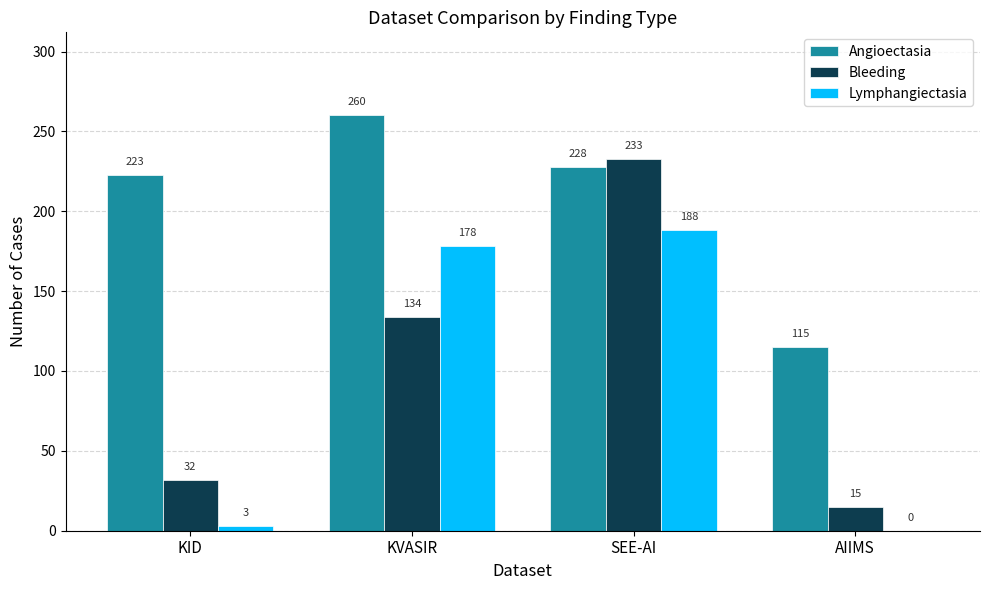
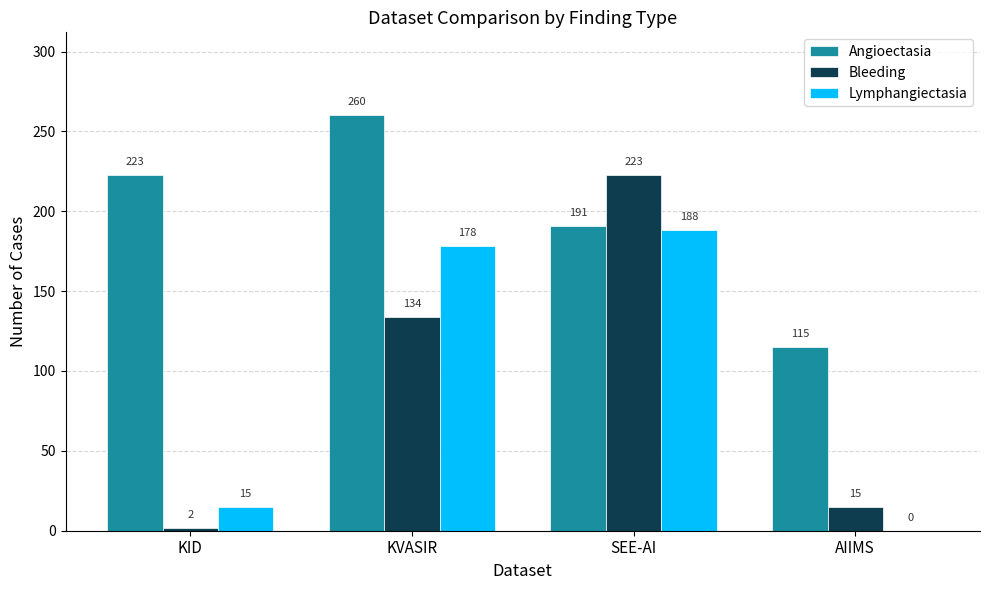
Bleeding, KID: 32 -> 2
Lymphangiectasia, KID: 3 -> 15
Angioectasia, SEE-AI: 228 -> 191
Bleeding, SEE-AI: 233 -> 223
